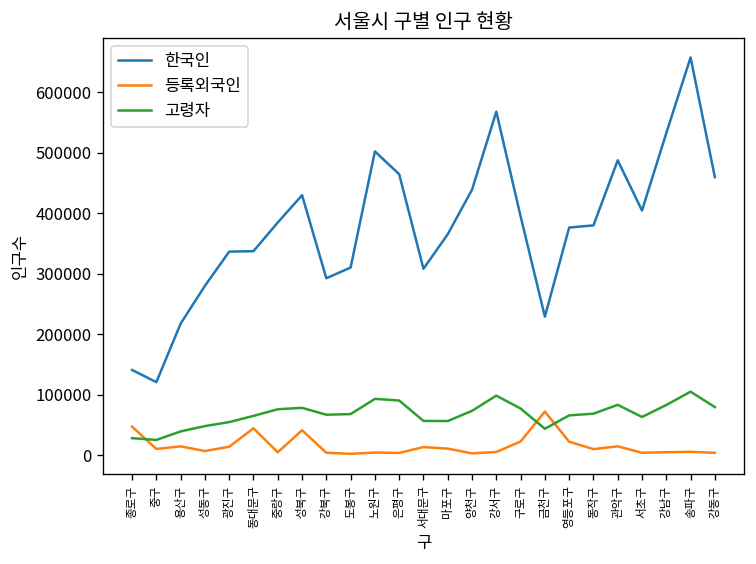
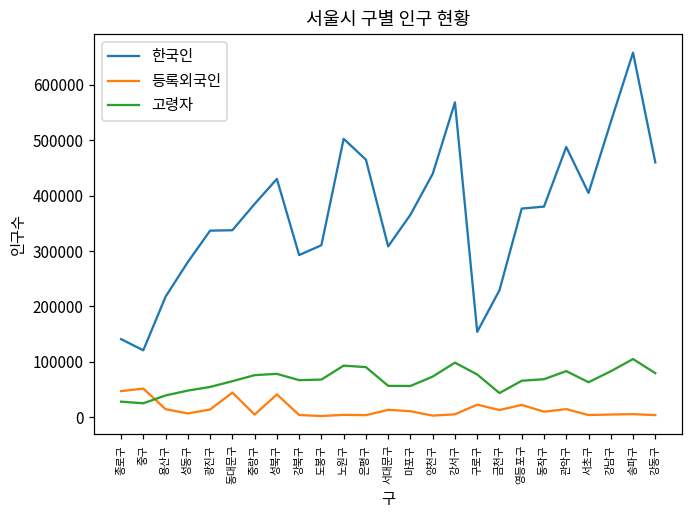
등록외국인, 중구: 10000 -> 50000
한국인, 구로구: 400000 -> 150000
등록외국인, 금천구: 70000 -> 10000
